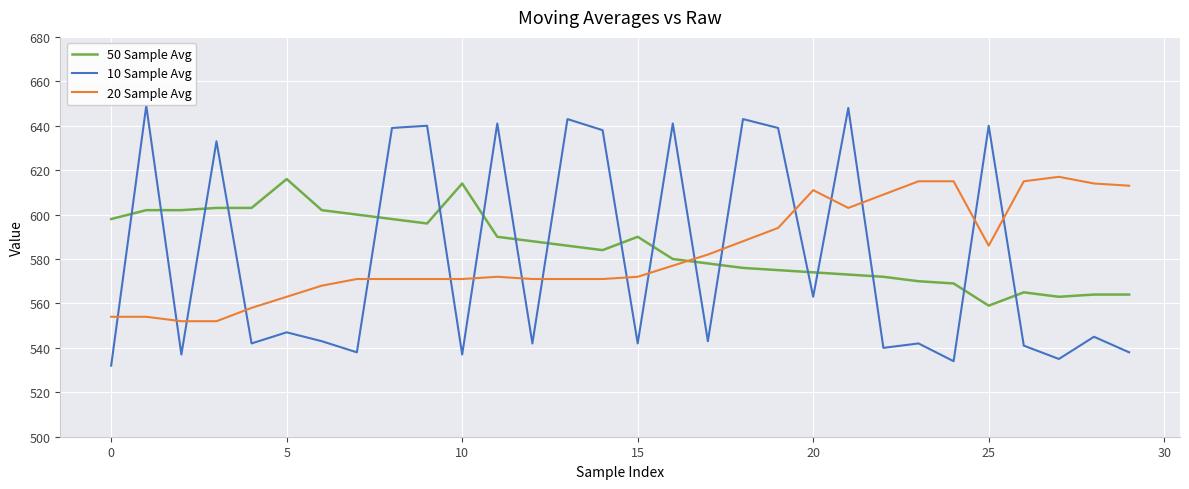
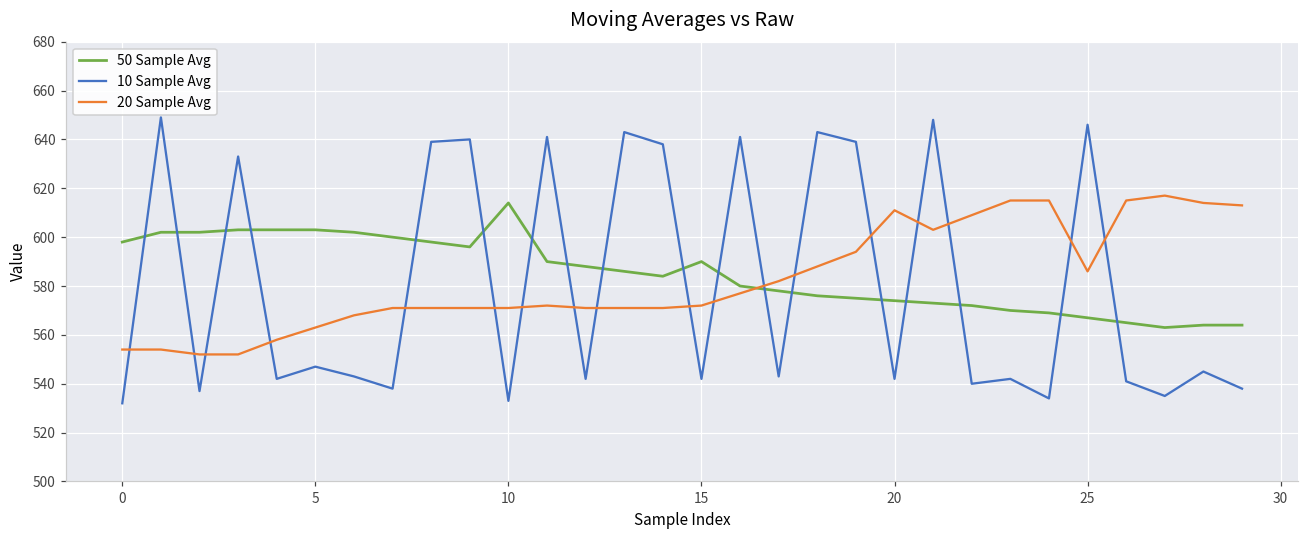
50 Sample Avg, 5: 616 -> 603
10 Sample Avg, 10: 537 -> 533
10 Sample Avg, 20: 563 -> 542
50 Sample Avg, 25: 559 -> 567
10 Sample Avg, 25: 640 -> 646
